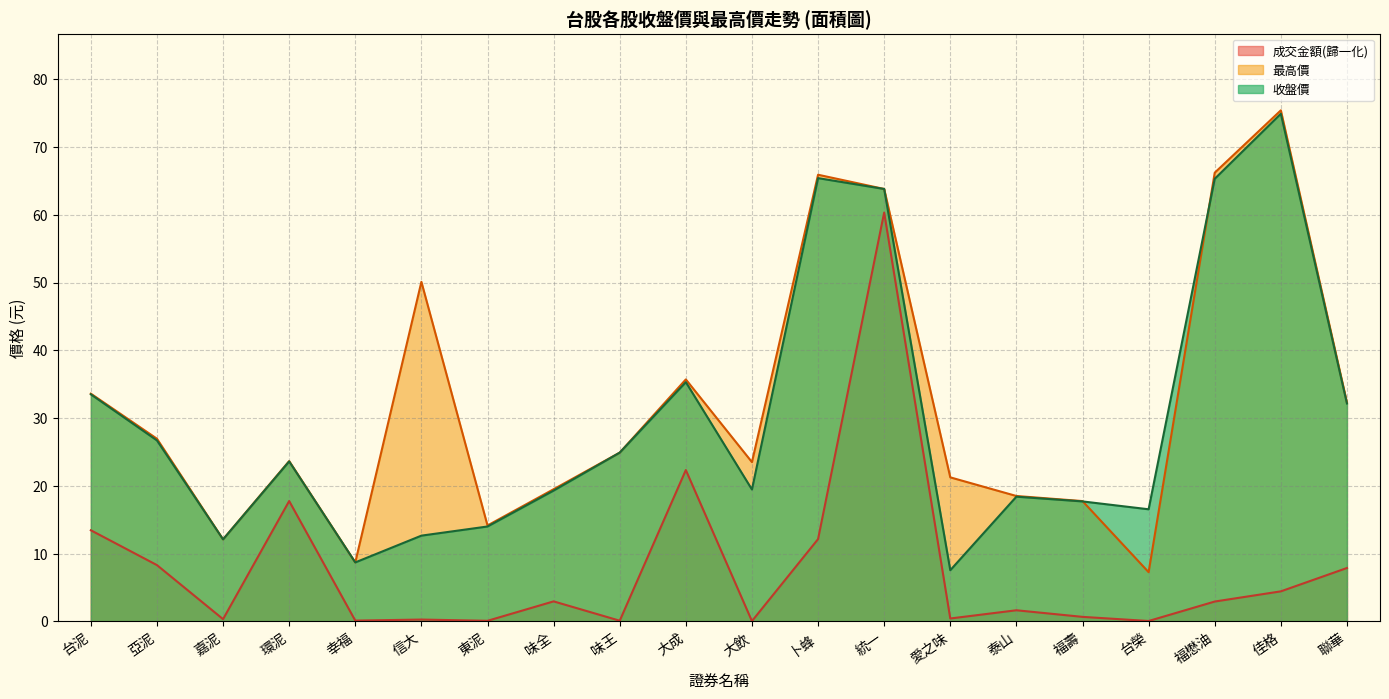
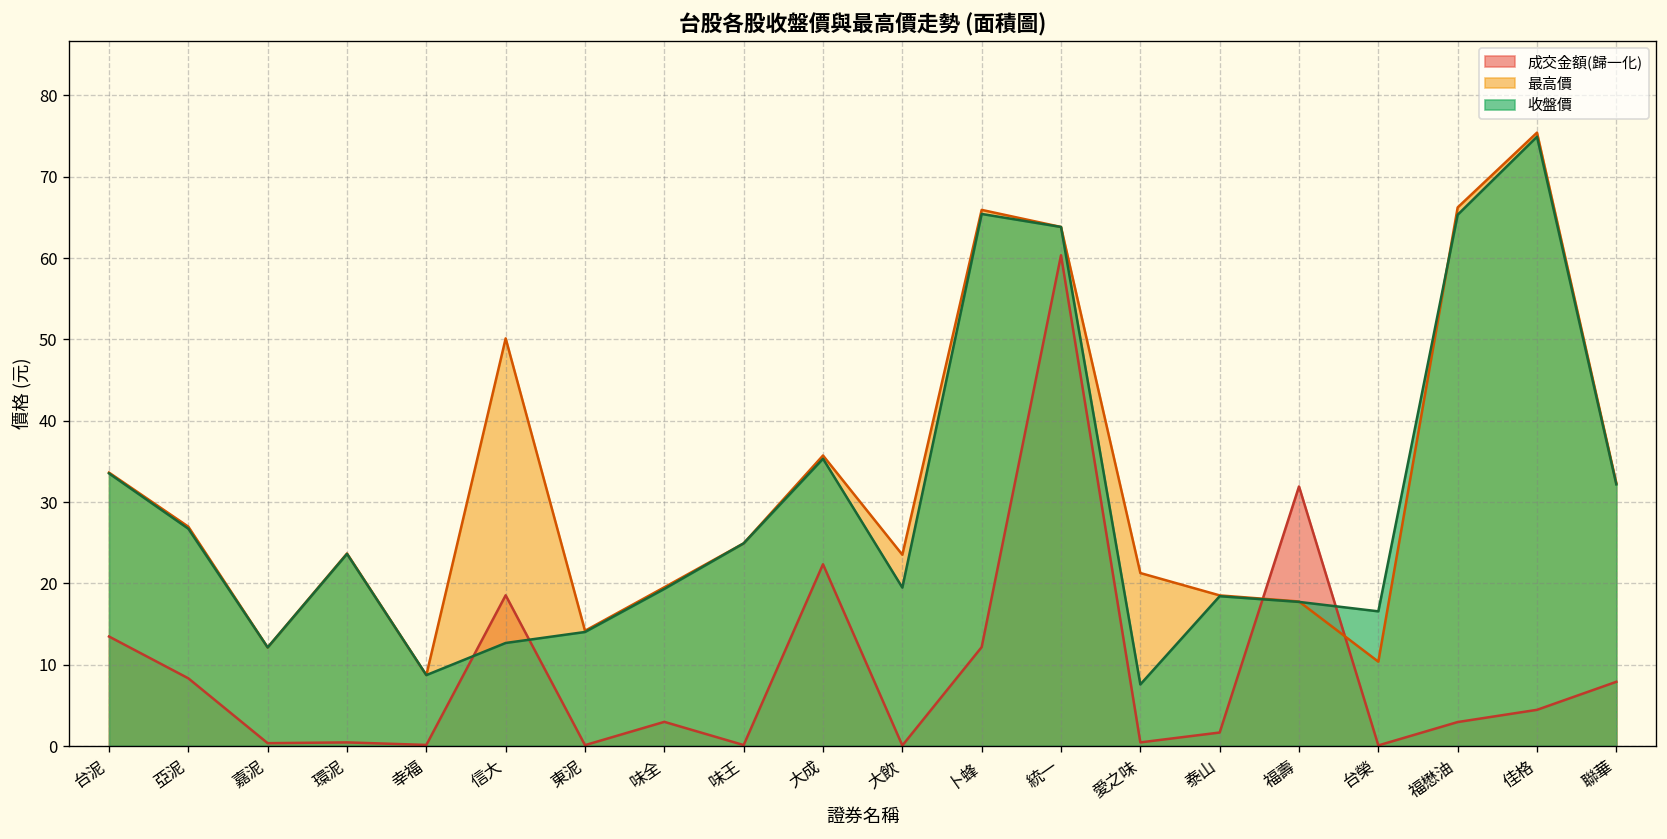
成交金額(歸一化), 環泥: 18 -> 0
成交金額(歸一化), 信大: 0 -> 19
成交金額(歸一化), 福壽: 1 -> 32
最高價, 台榮: 7 -> 10
